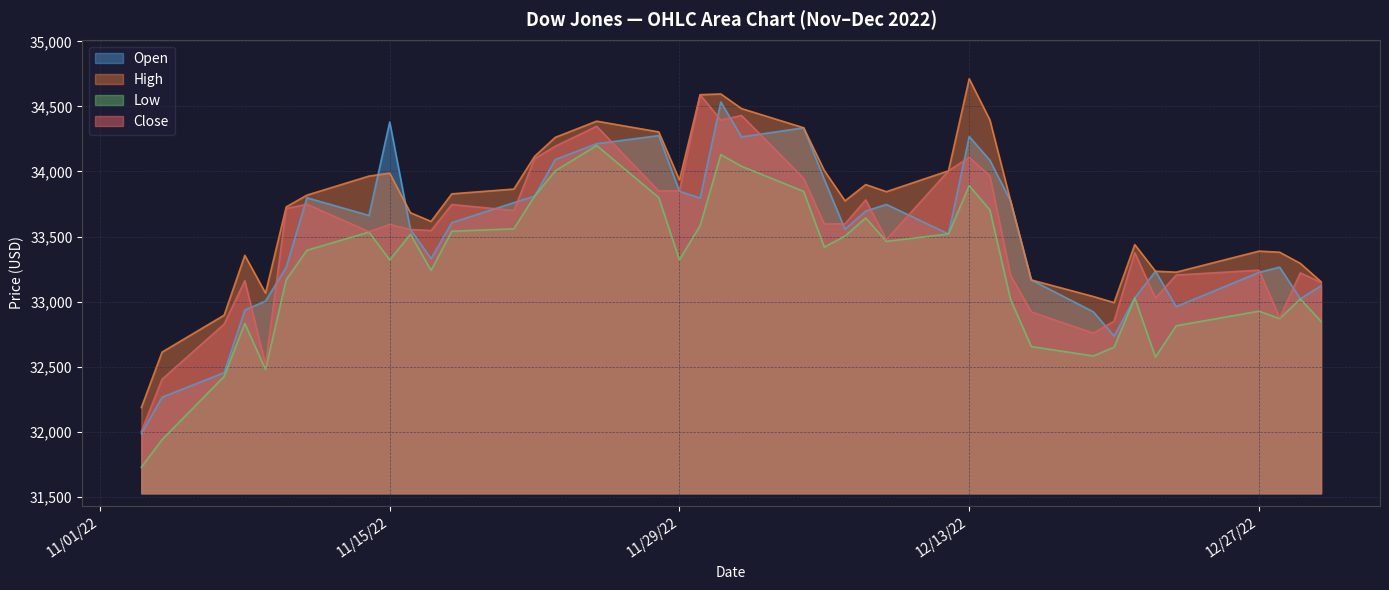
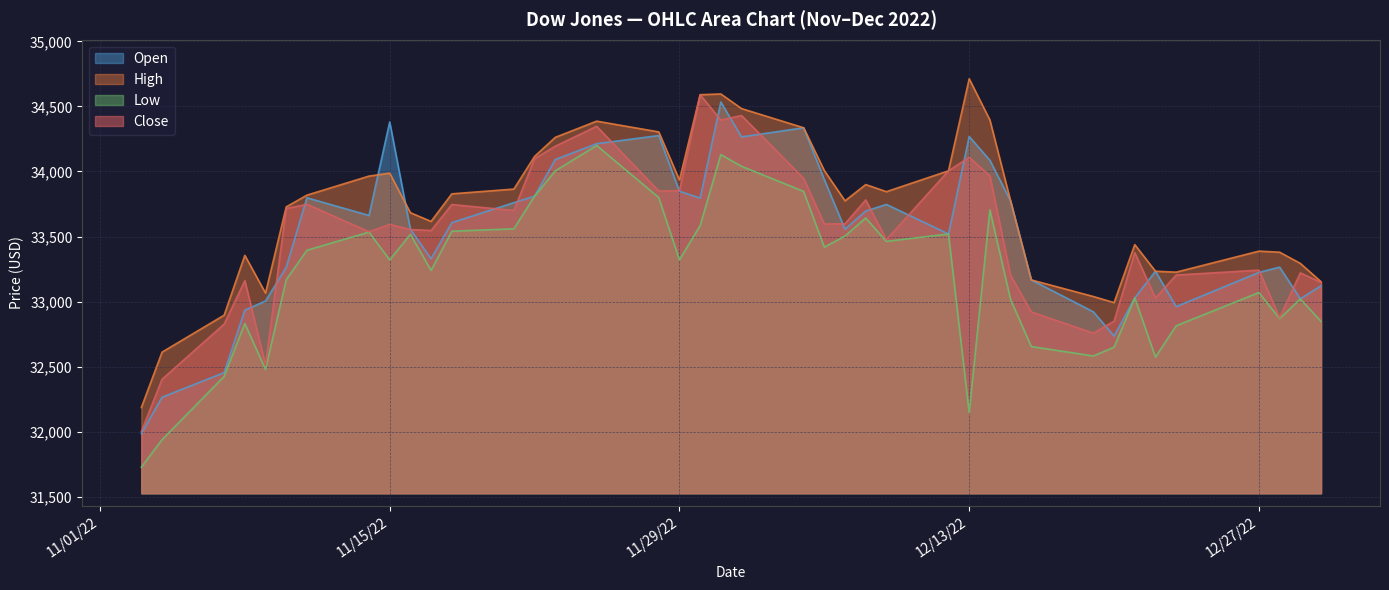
Low, 12/13/22: 33,890 -> 32,150
Low, 12/27/22: 32,930 -> 33,070
